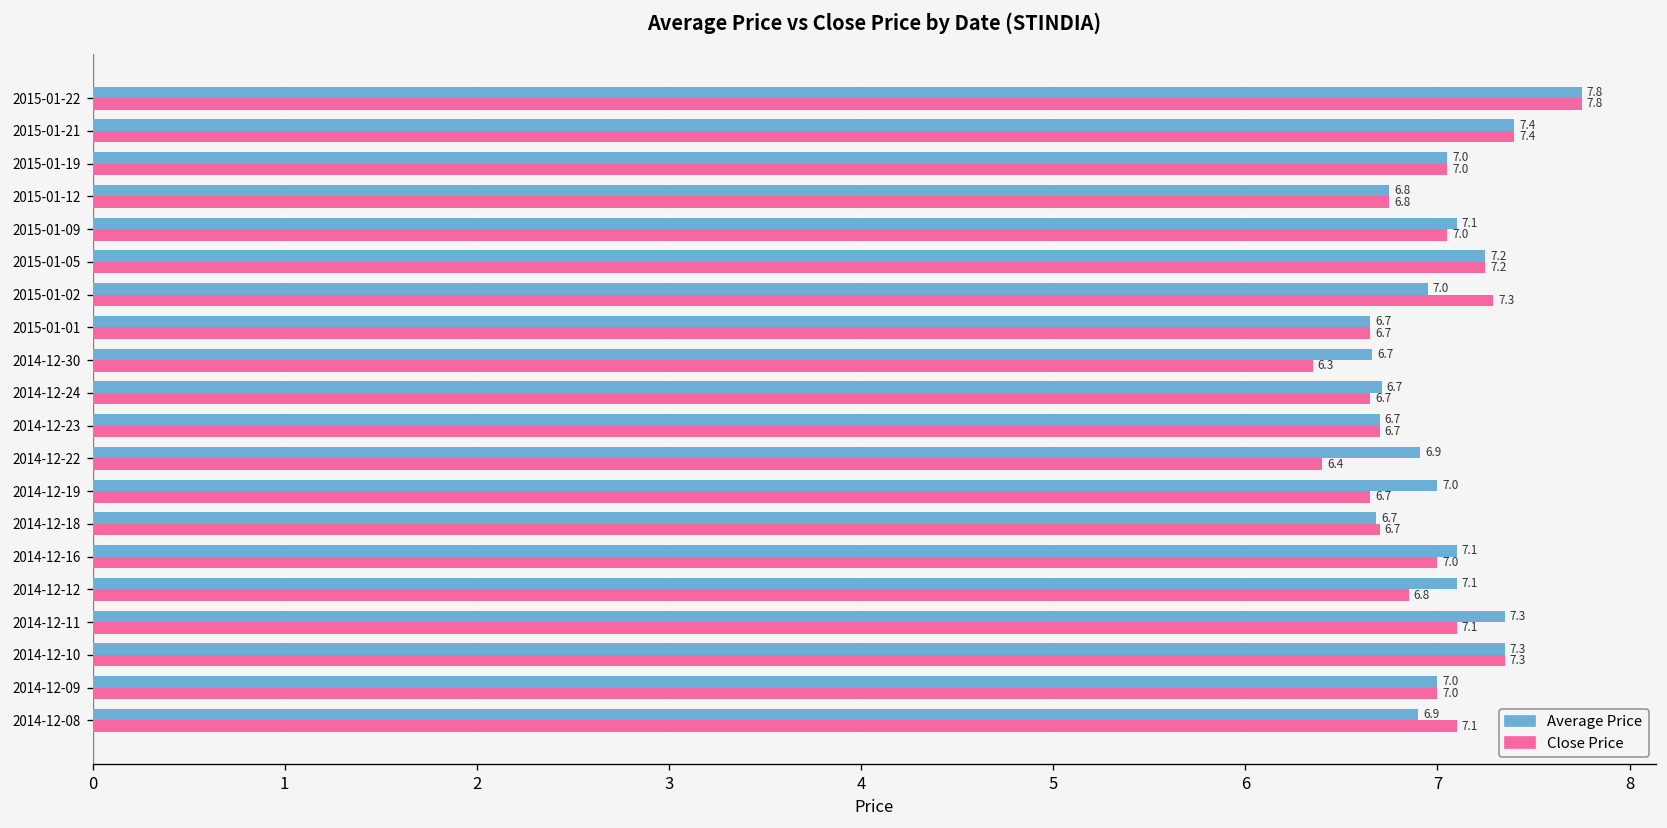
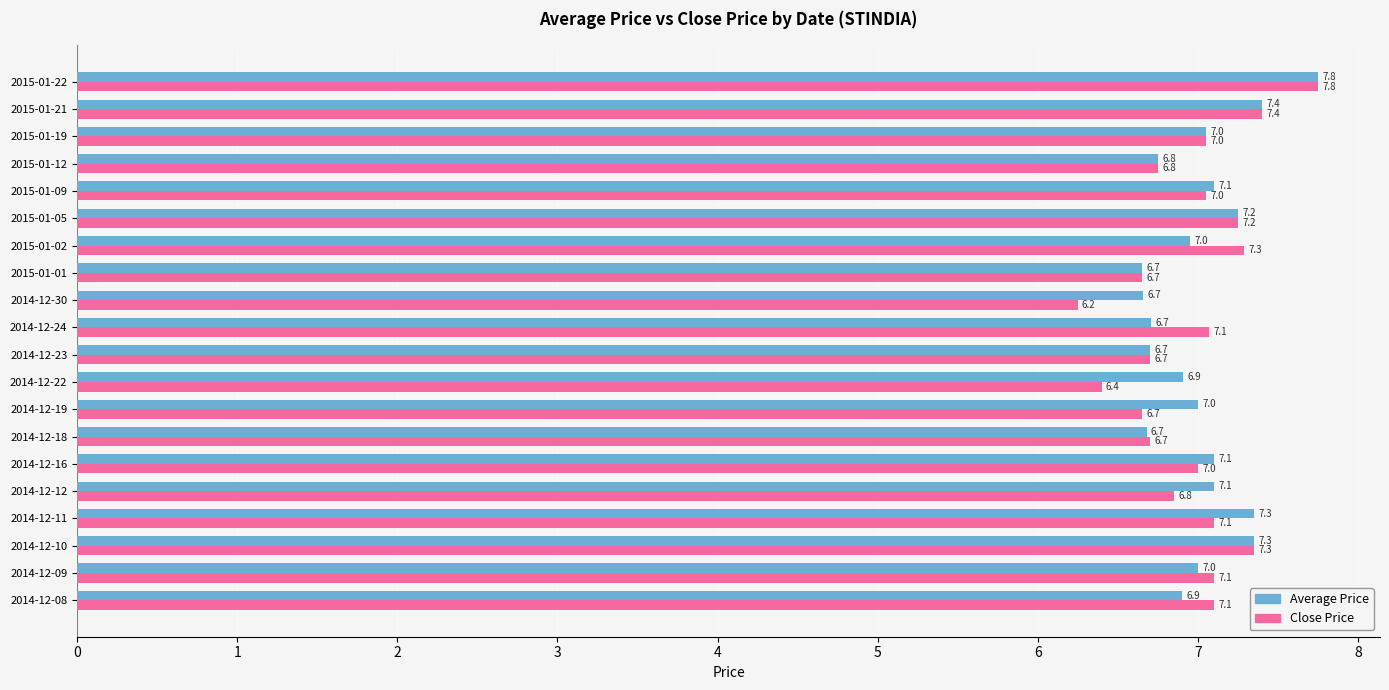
Close Price, 2014-12-30: 6.3 -> 6.2
Close Price, 2014-12-24: 6.7 -> 7.1
Close Price, 2014-12-09: 7.0 -> 7.1
